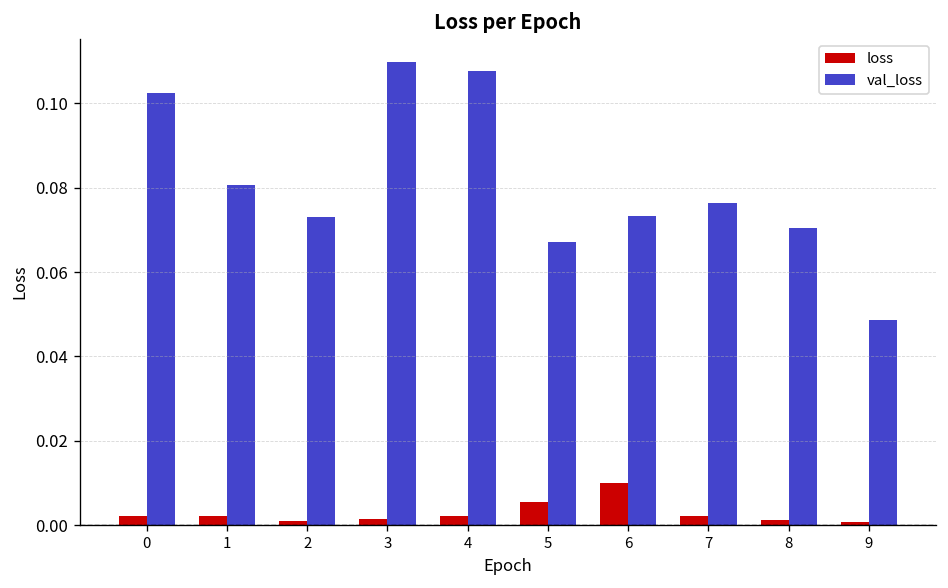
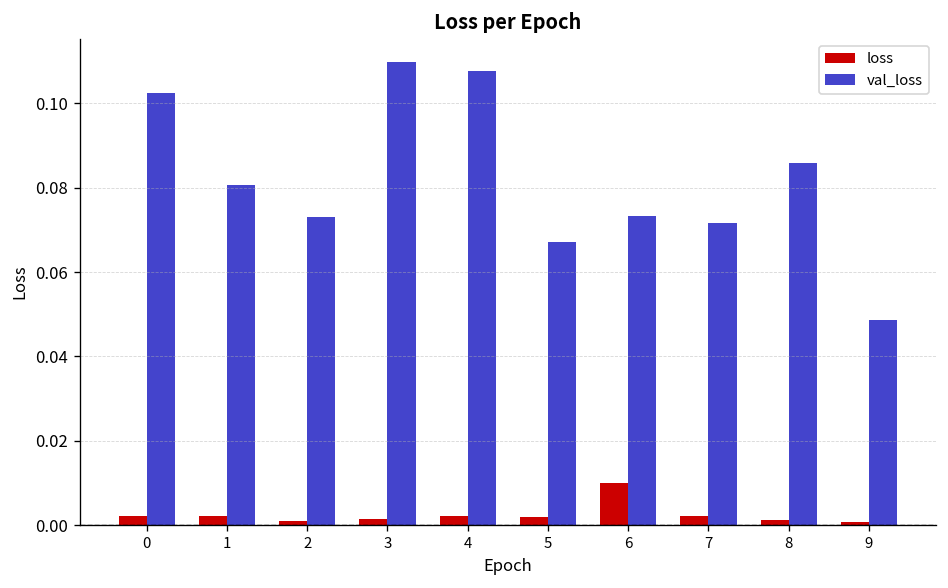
loss, 5: 0.006 -> 0.002
val_loss, 7: 0.076 -> 0.072
val_loss, 8: 0.070 -> 0.086
